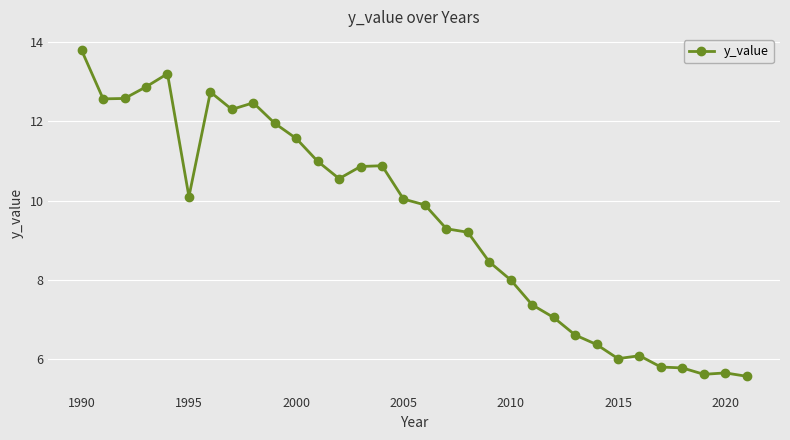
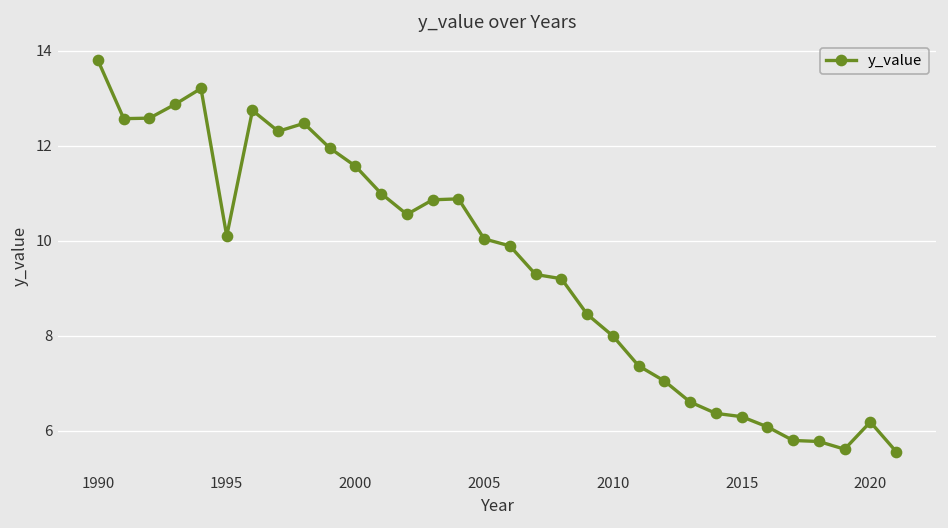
2015: 6.0 -> 6.3
2020: 5.7 -> 6.2
